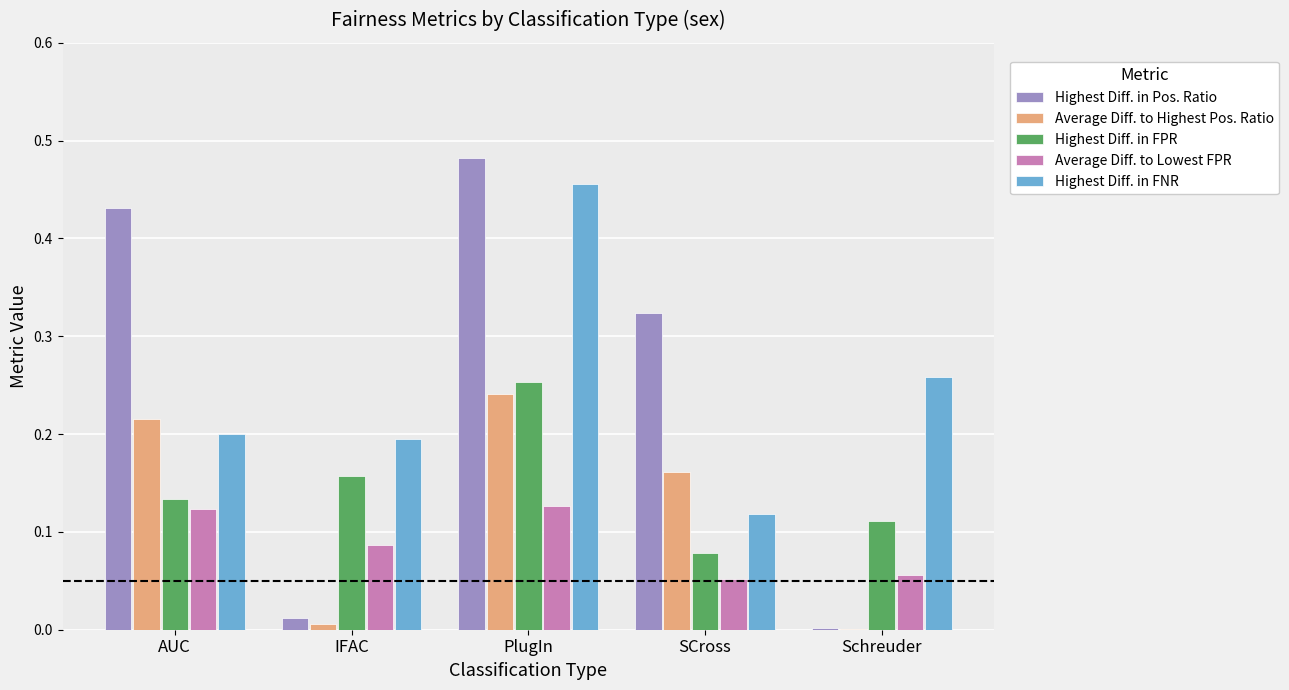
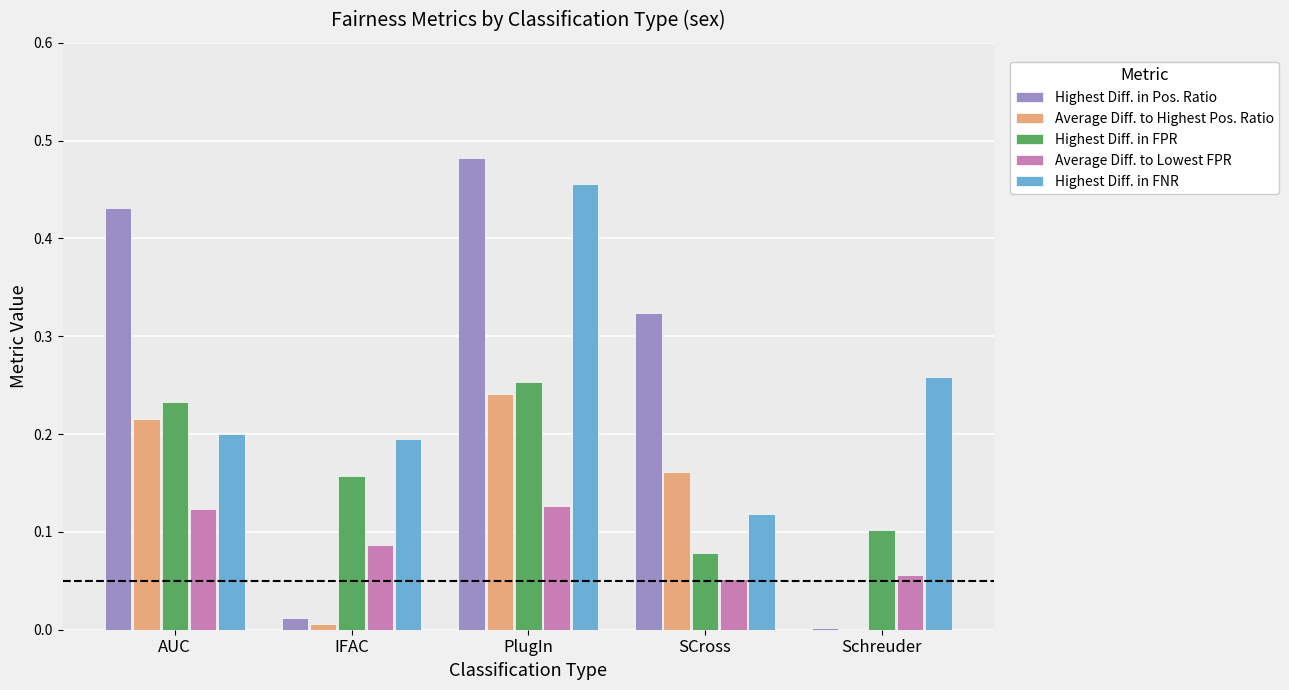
Highest Diff. in FPR, AUC: 0.13 -> 0.23
Highest Diff. in FPR, Schreuder: 0.11 -> 0.10
